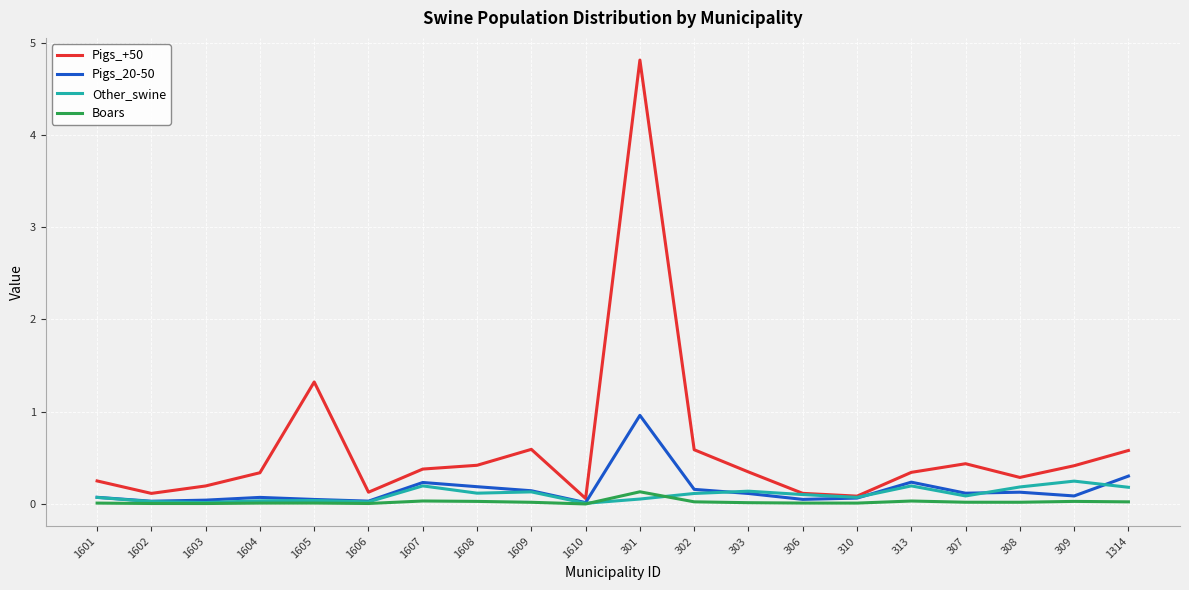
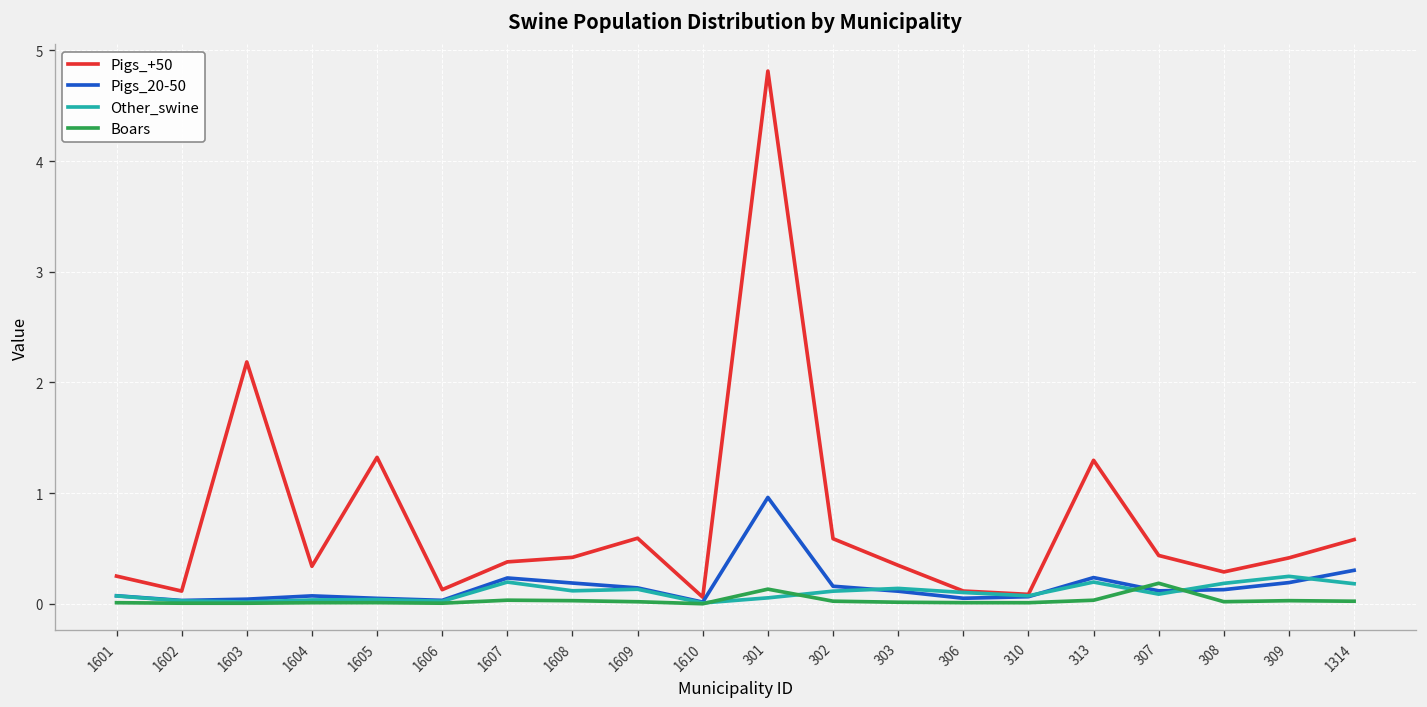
Pigs_+50, 1603: 0.2 -> 2.2
Pigs_+50, 313: 0.3 -> 1.3
Boars, 307: 0.0 -> 0.2
Pigs_20-50, 309: 0.1 -> 0.2
